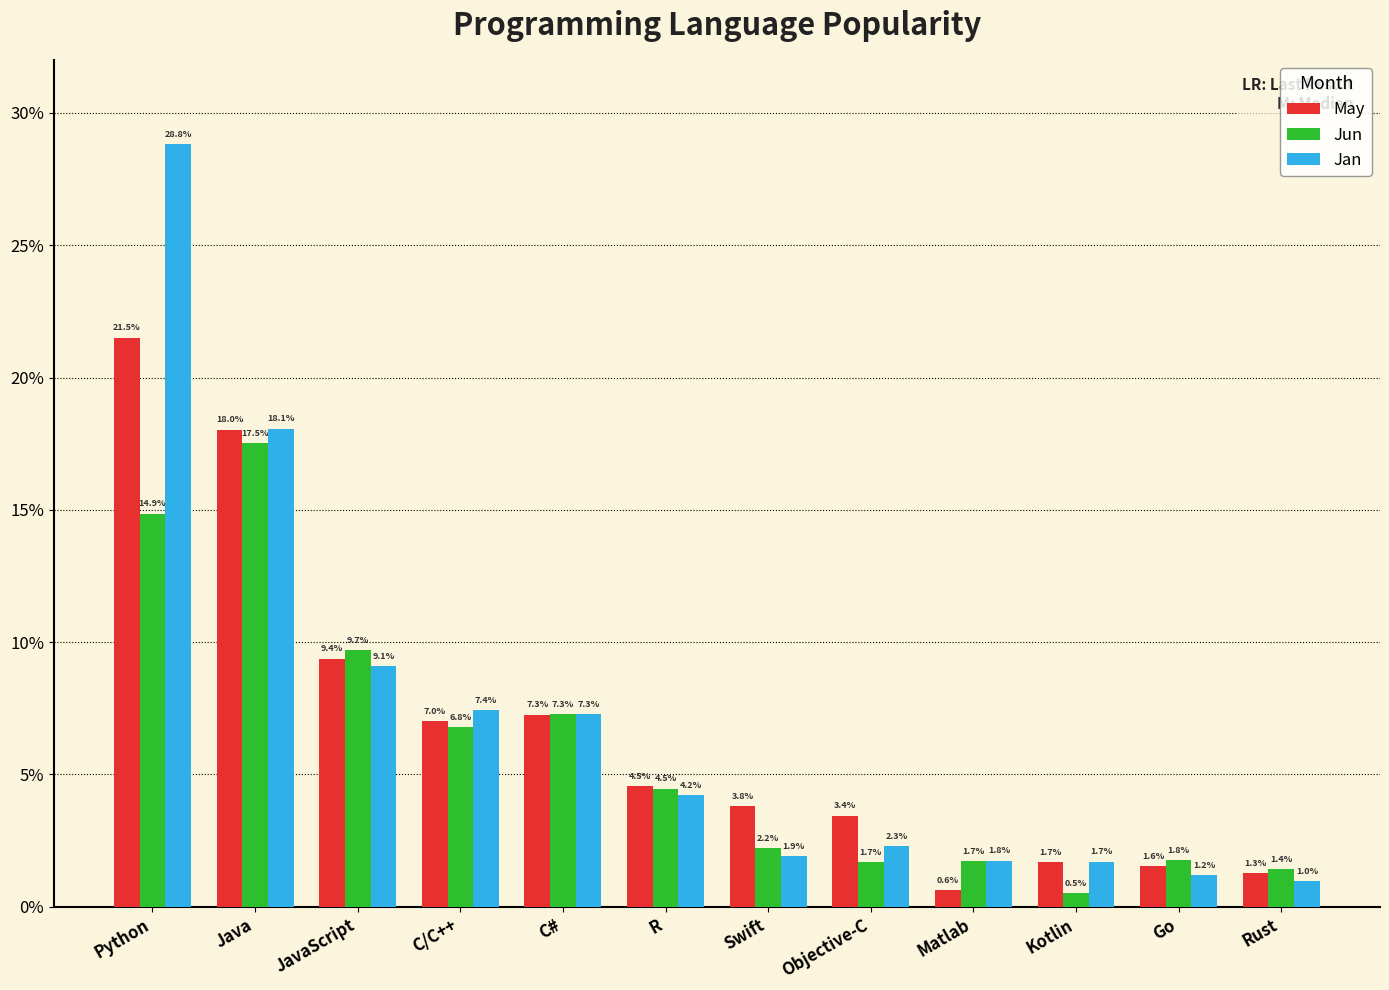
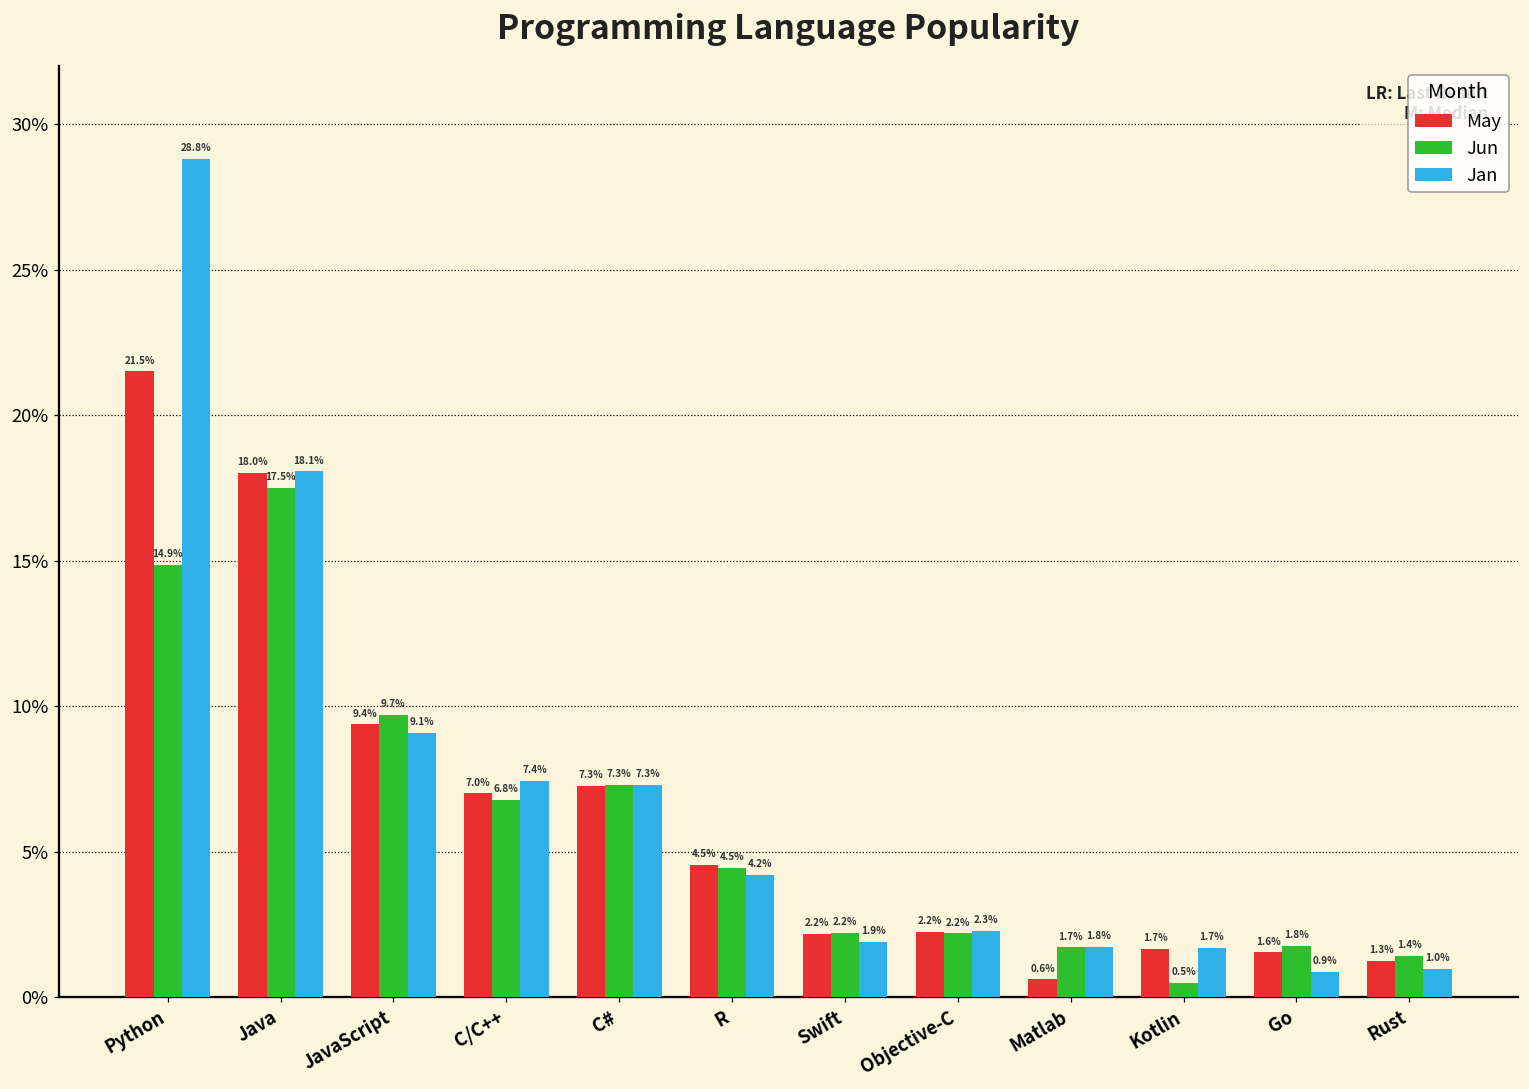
May, Swift: 3.8% -> 2.2%
May, Objective-C: 3.4% -> 2.2%
Jun, Objective-C: 1.7% -> 2.2%
Jan, Go: 1.2% -> 0.9%
